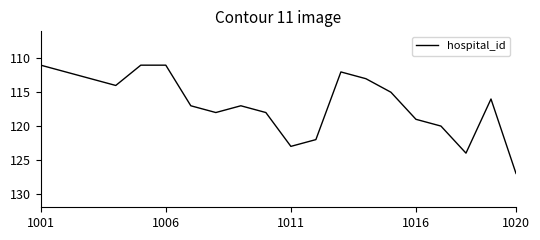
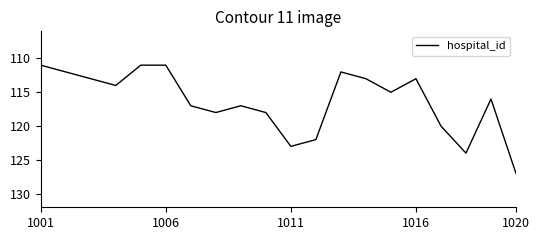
1016: 119 -> 113
